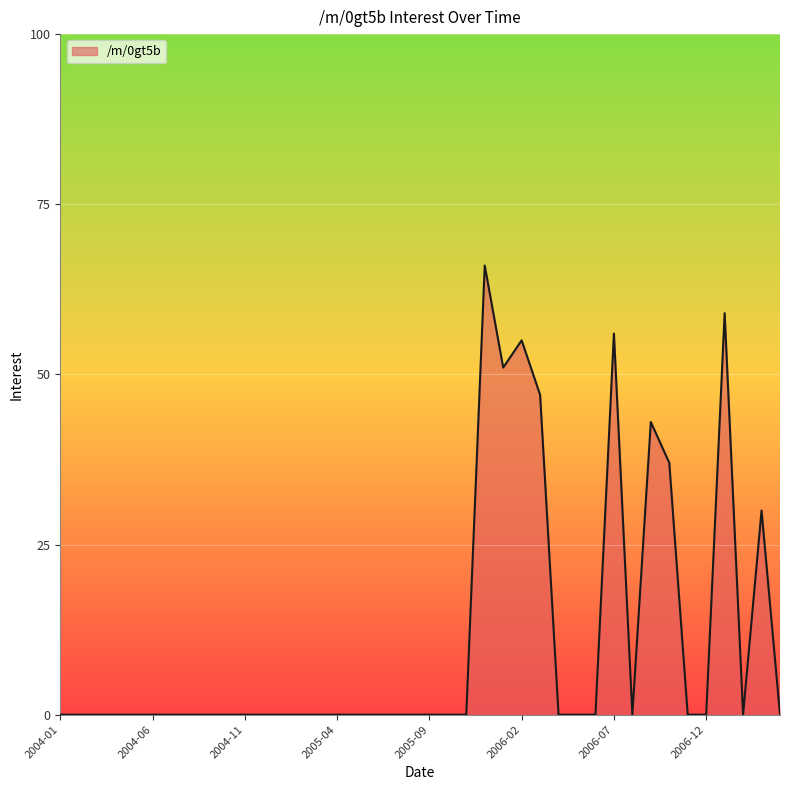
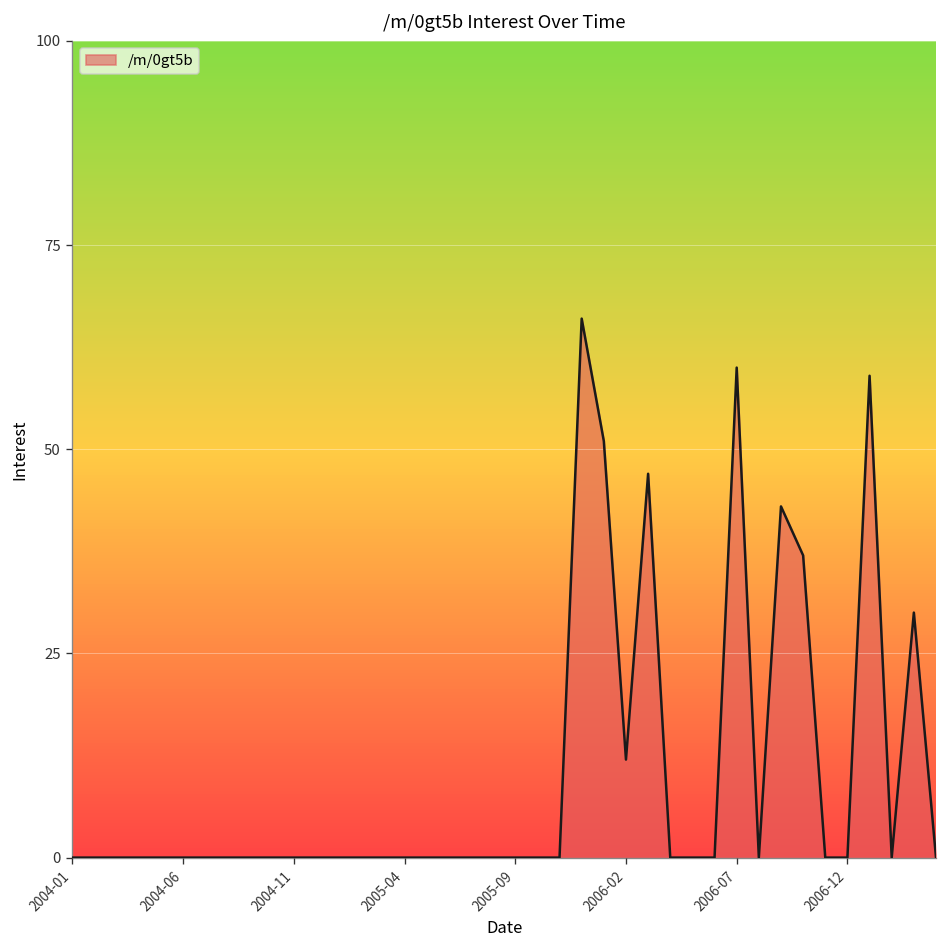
2006-02: 55 -> 12
2006-07: 56 -> 60
